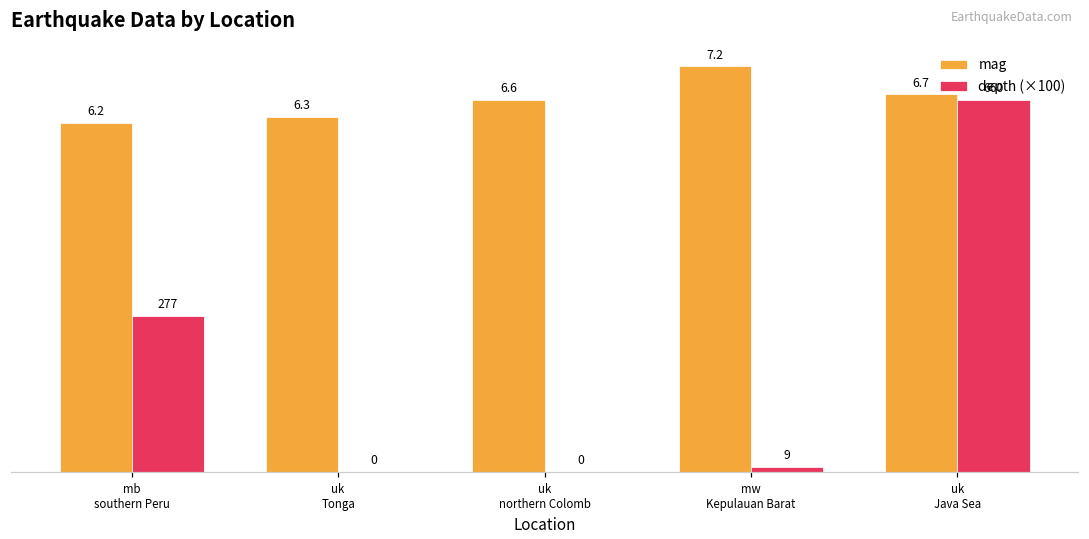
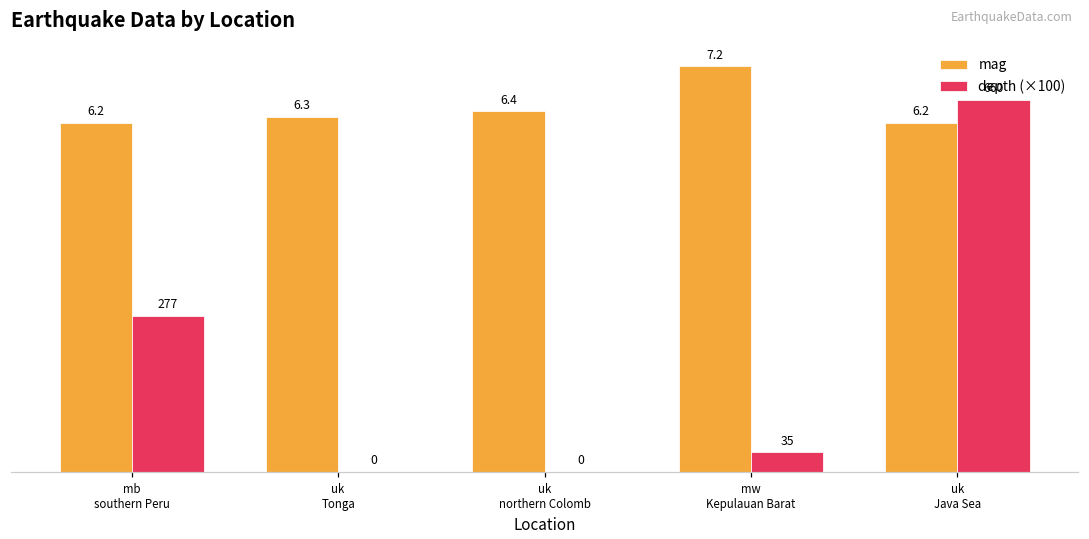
mag, uk northern Colomb: 6.6 -> 6.4
depth (×100), mw Kepulauan Barat: 9 -> 35
mag, uk Java Sea: 6.7 -> 6.2
